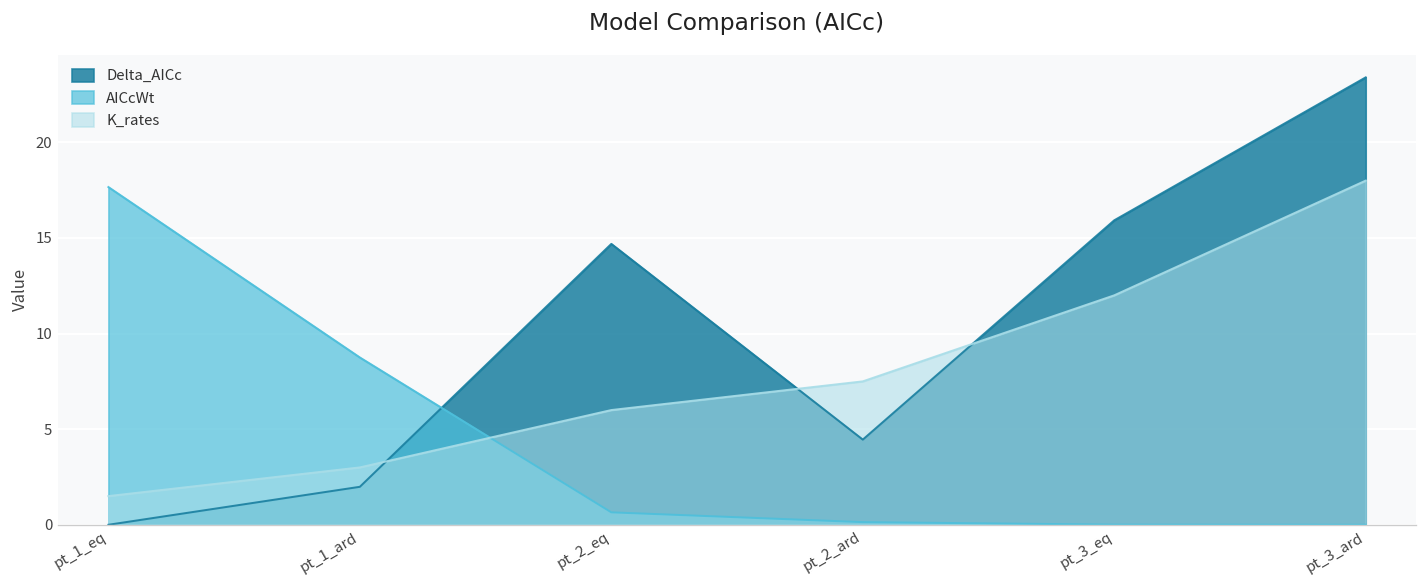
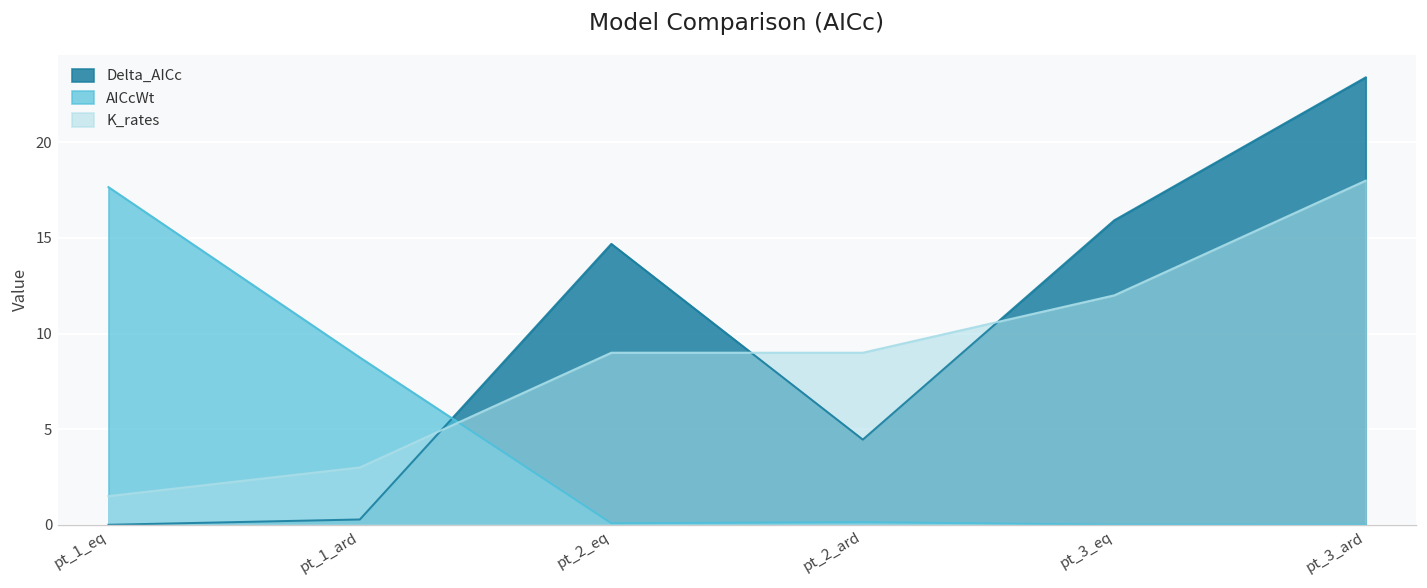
Delta_AICc, pt_1_ard: 2.0 -> 0.3
AICcWt, pt_2_eq: 0.7 -> 0.1
K_rates, pt_2_eq: 6.0 -> 9.0
K_rates, pt_2_ard: 7.5 -> 9.0
